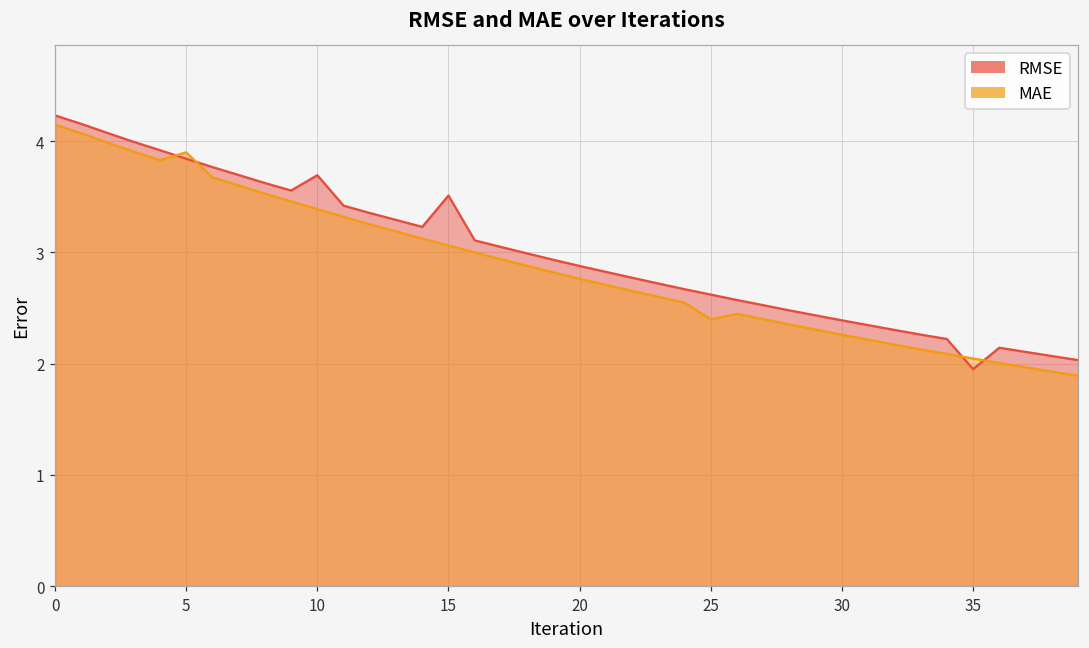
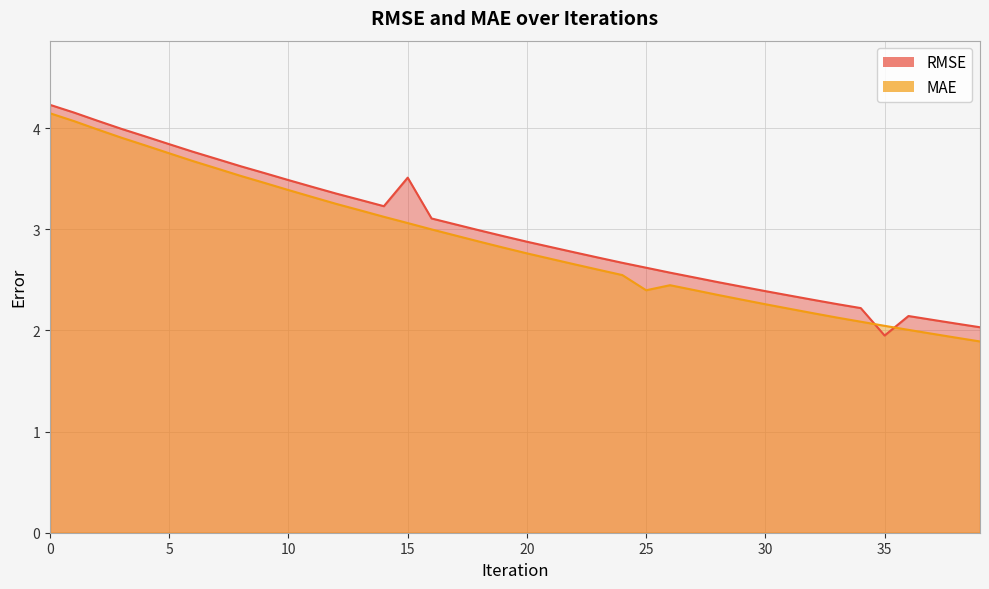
MAE, 5: 3.90 -> 3.75
RMSE, 10: 3.69 -> 3.49
